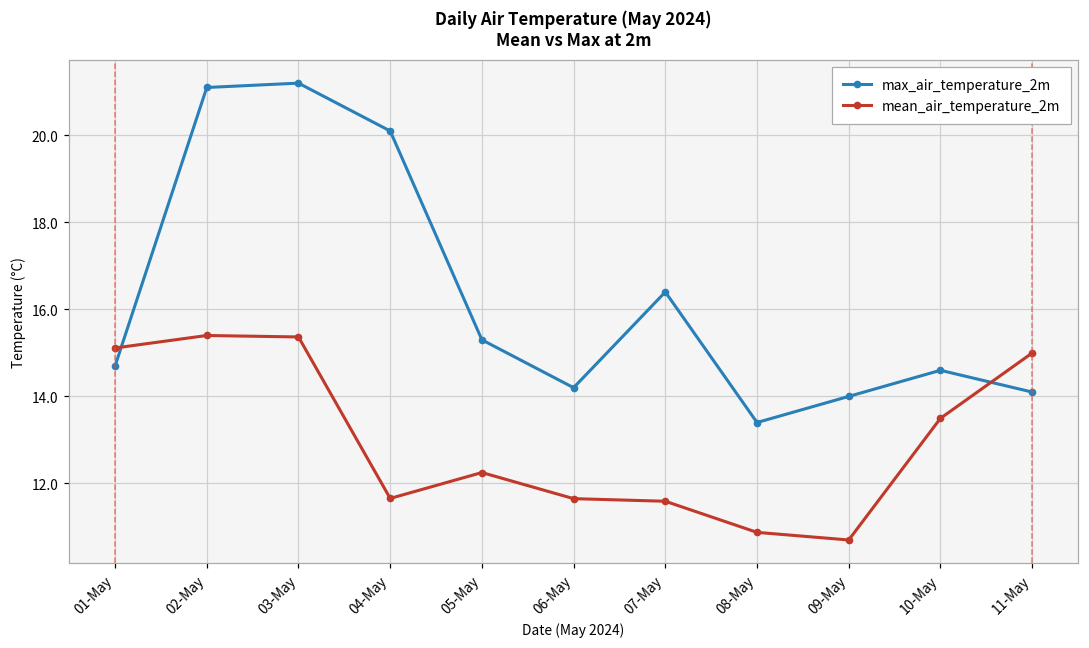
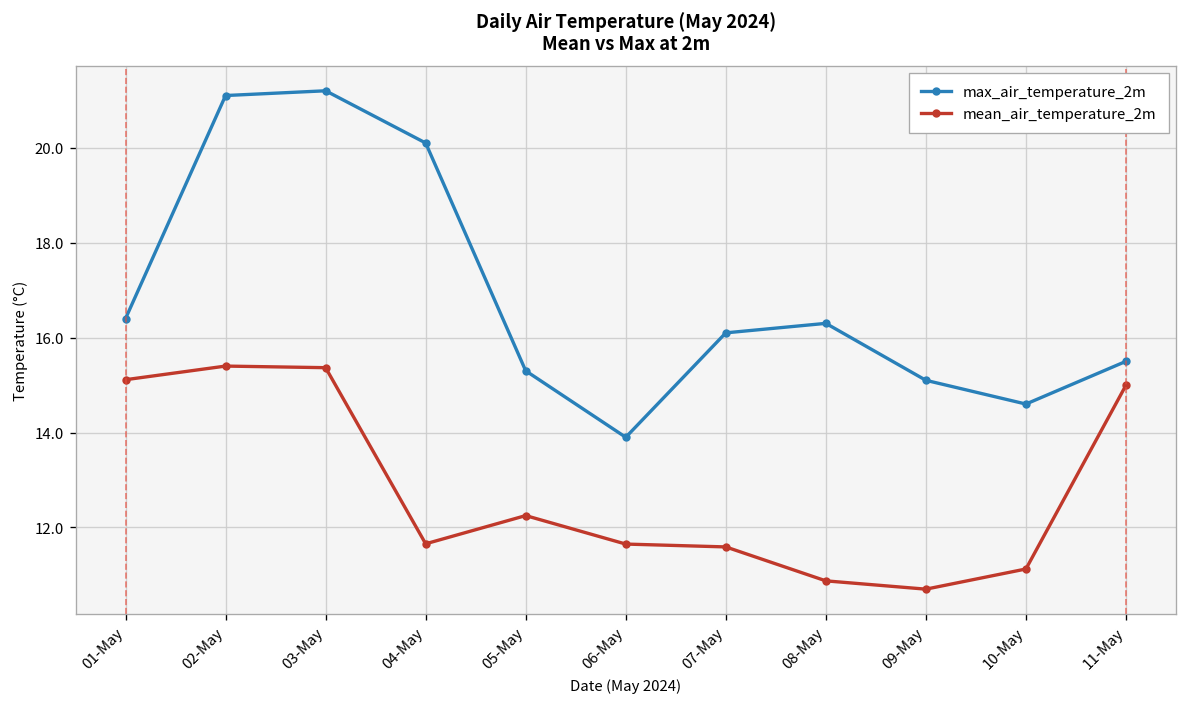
max_air_temperature_2m, 01-May: 14.7 -> 16.4
max_air_temperature_2m, 06-May: 14.2 -> 13.9
max_air_temperature_2m, 07-May: 16.4 -> 16.1
max_air_temperature_2m, 08-May: 13.4 -> 16.3
max_air_temperature_2m, 09-May: 14.0 -> 15.1
mean_air_temperature_2m, 10-May: 13.5 -> 11.1
max_air_temperature_2m, 11-May: 14.1 -> 15.5
